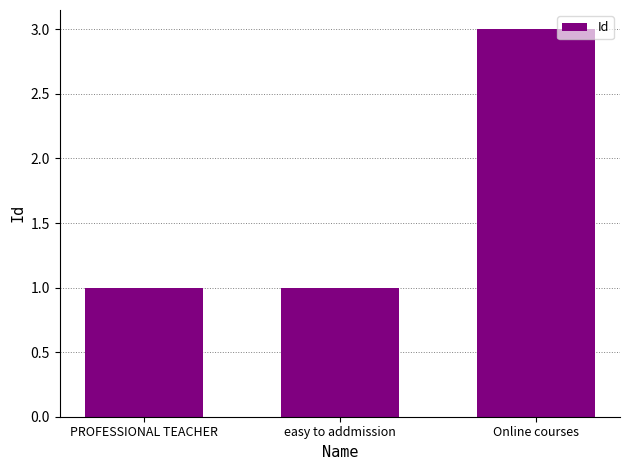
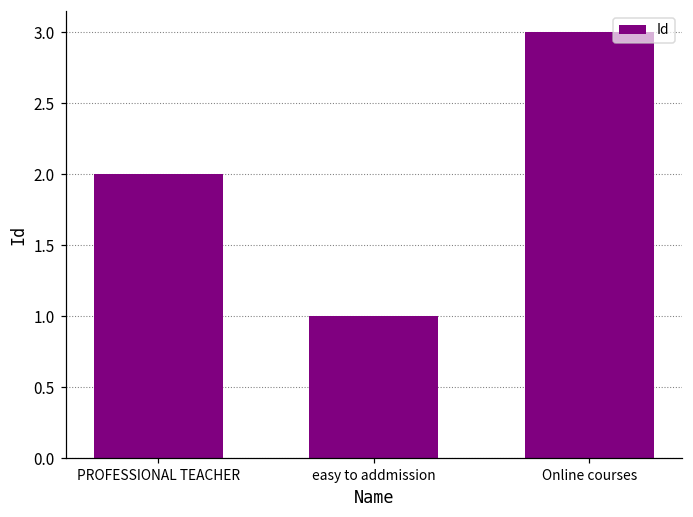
PROFESSIONAL TEACHER: 1 -> 2
